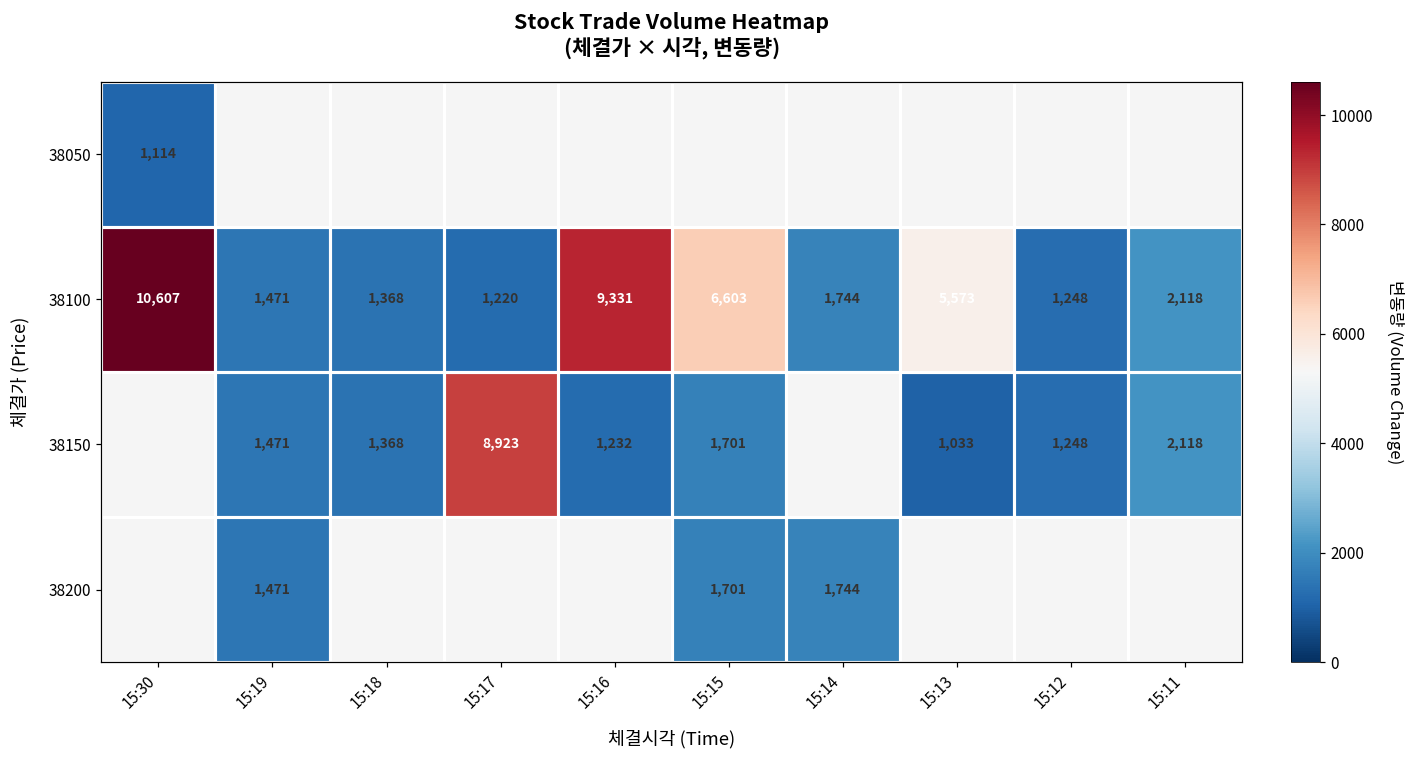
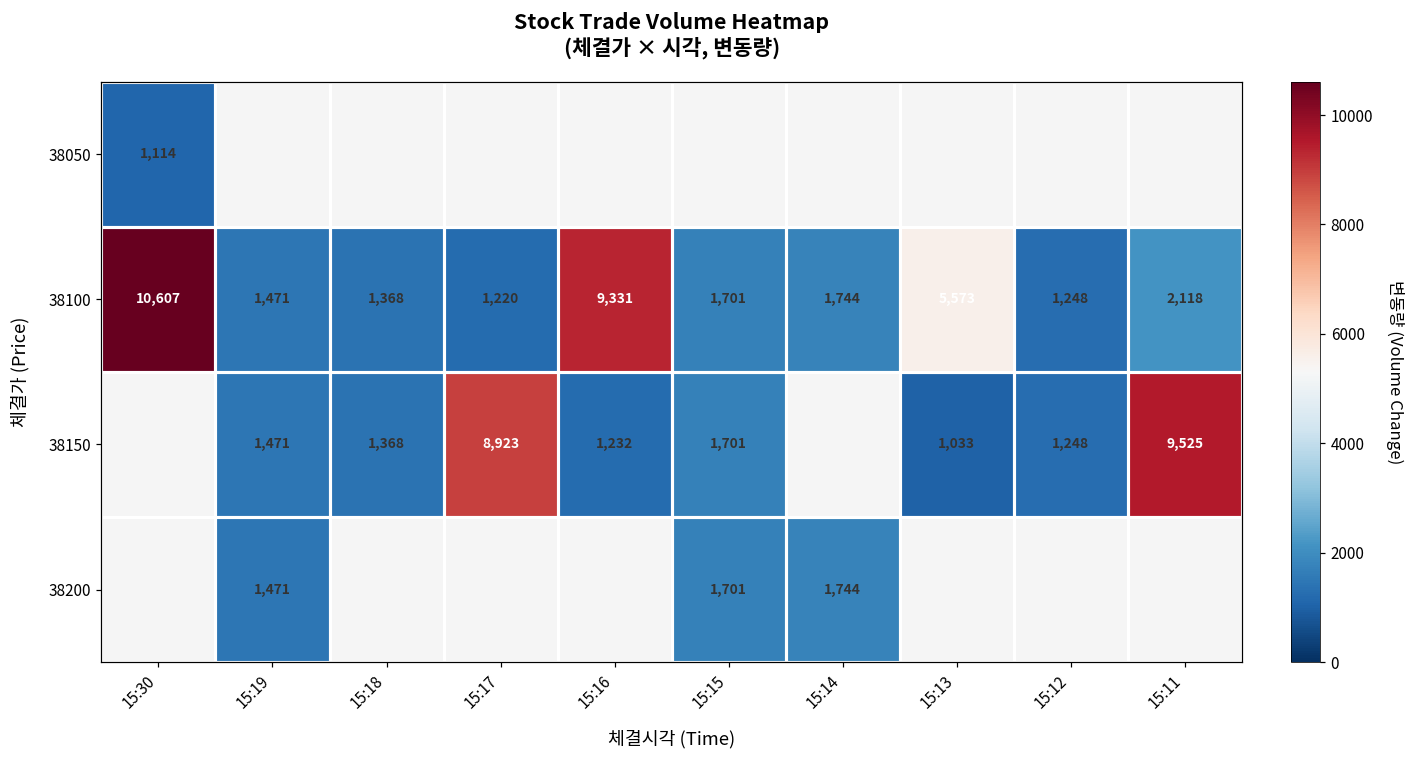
38100, 15:15: 6,603 -> 1,701
38150, 15:11: 2,118 -> 9,525
